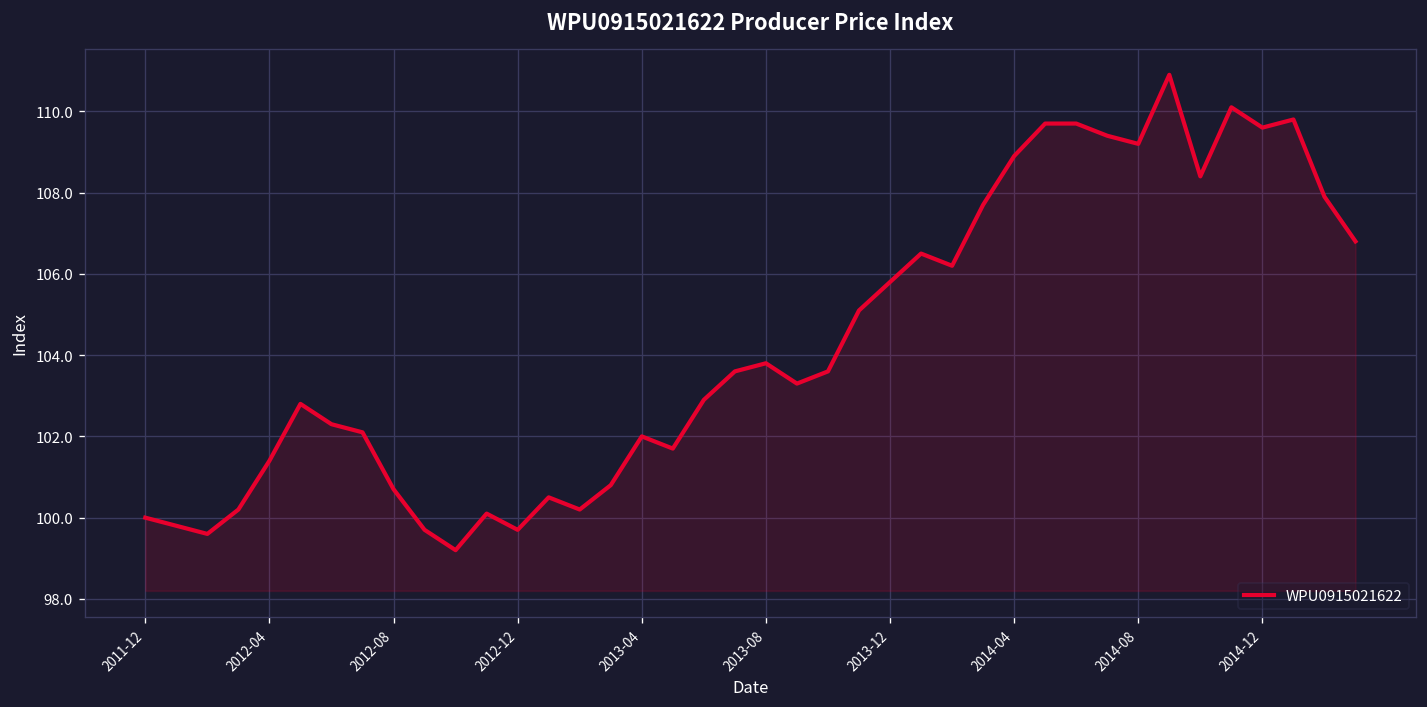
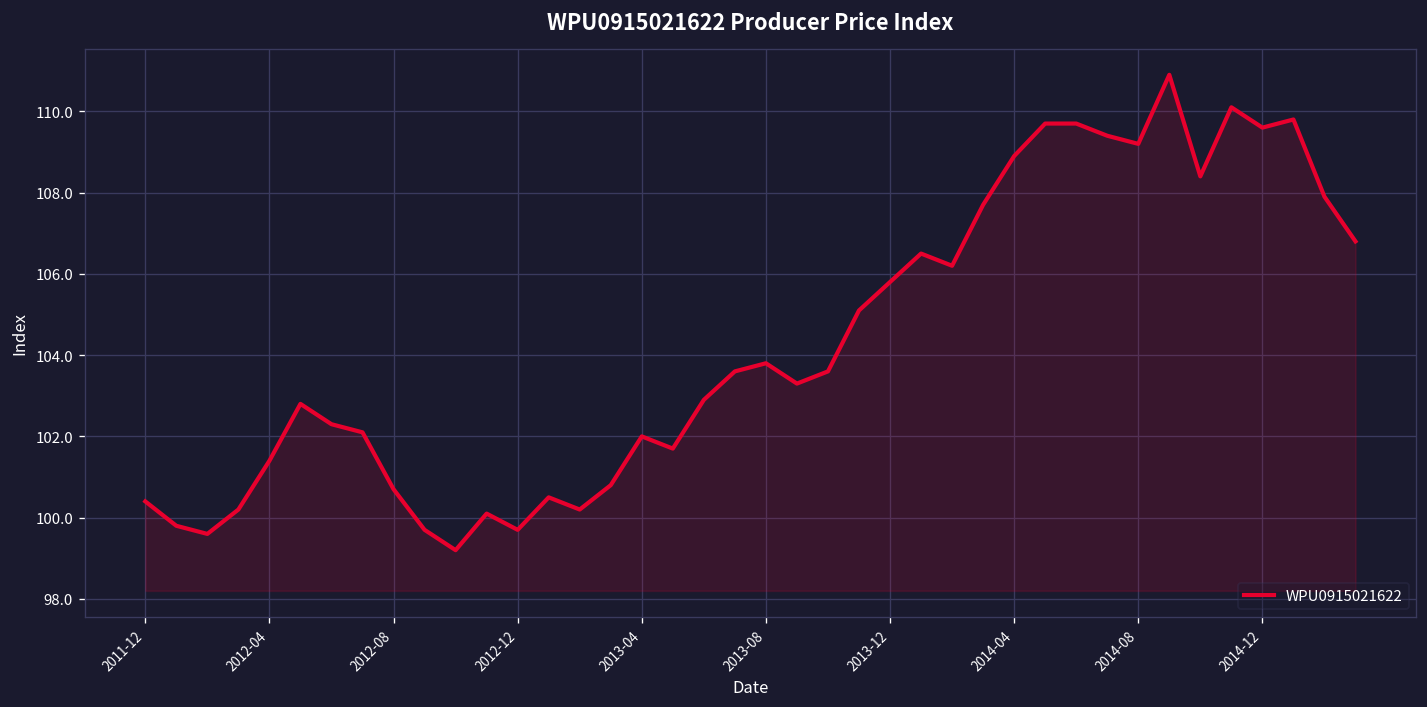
2011-12: 100.0 -> 100.4
